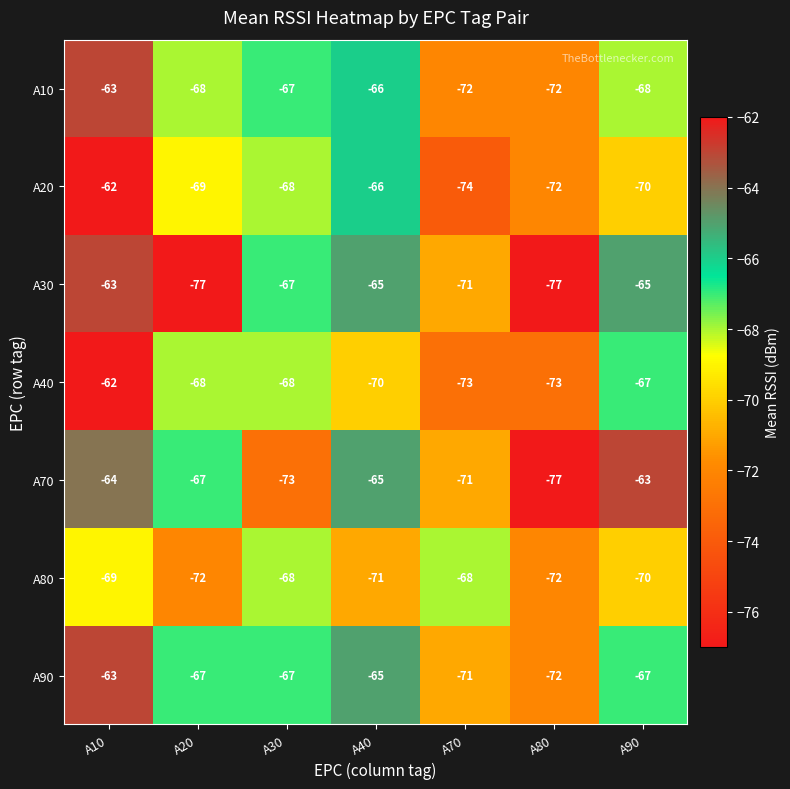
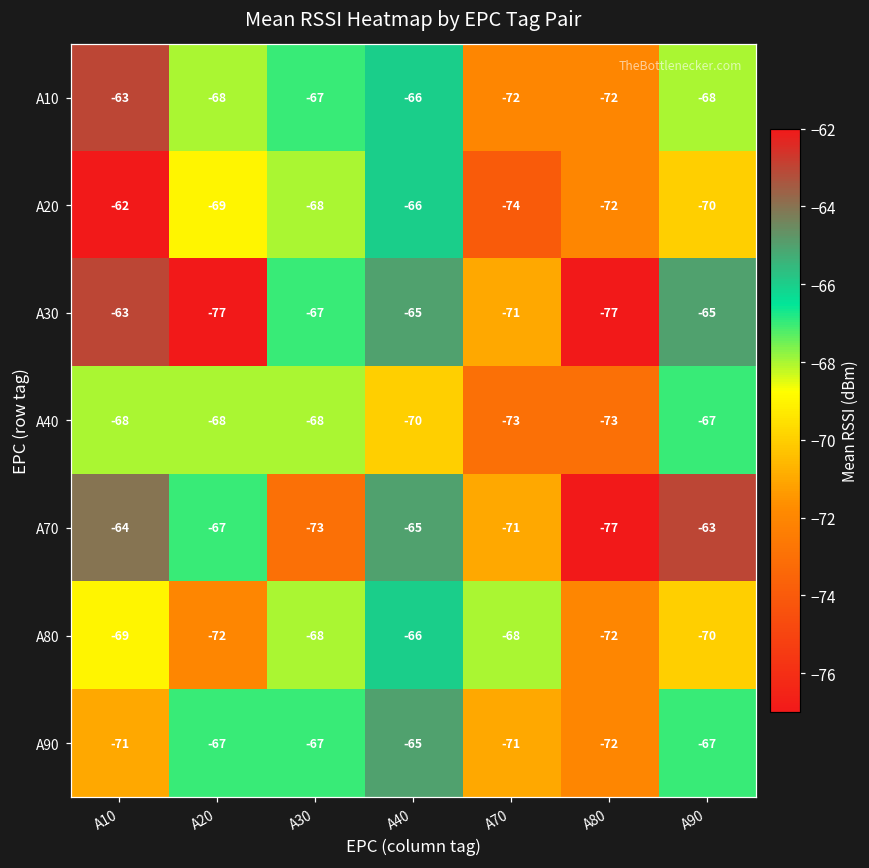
A40, A10: -62 -> -68
A80, A40: -71 -> -66
A90, A10: -63 -> -71
